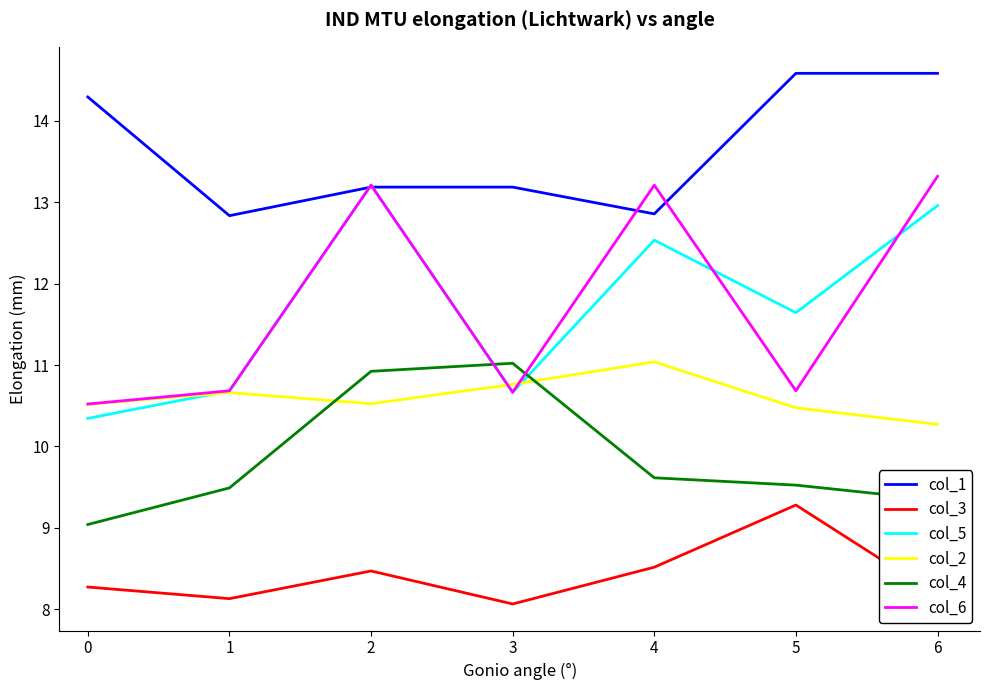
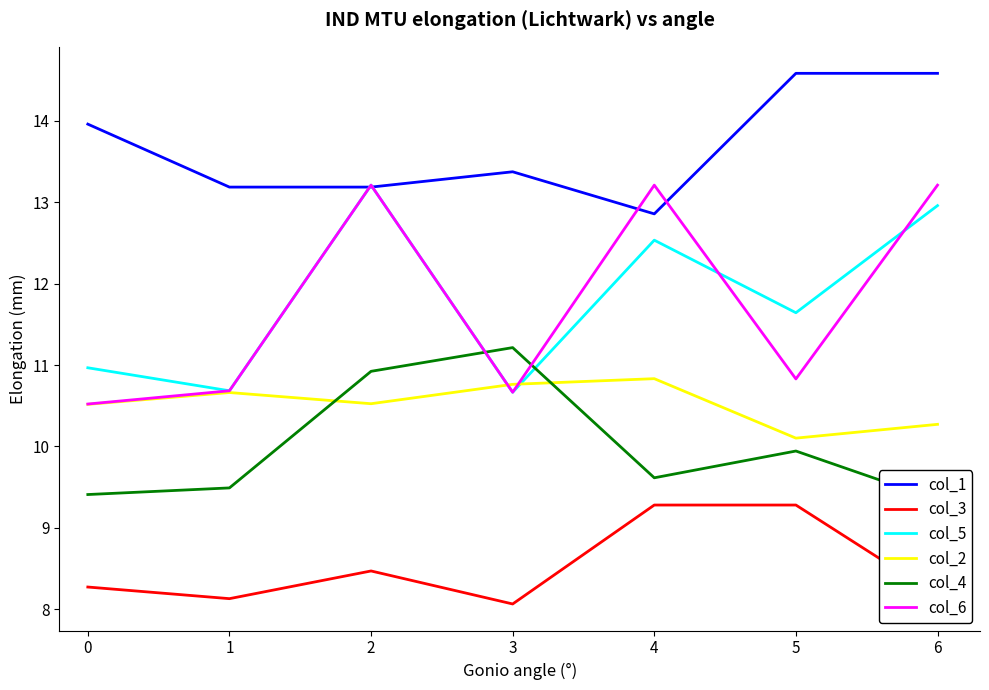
col_1, 0: 14.3 -> 14.0
col_5, 0: 10.3 -> 11.0
col_4, 0: 9.0 -> 9.4
col_1, 1: 12.8 -> 13.2
col_1, 3: 13.2 -> 13.4
col_4, 3: 11.0 -> 11.2
col_3, 4: 8.5 -> 9.3
col_2, 4: 11.0 -> 10.8
col_2, 5: 10.5 -> 10.1
col_4, 5: 9.5 -> 9.9
col_6, 5: 10.7 -> 10.8
col_6, 6: 13.3 -> 13.2
